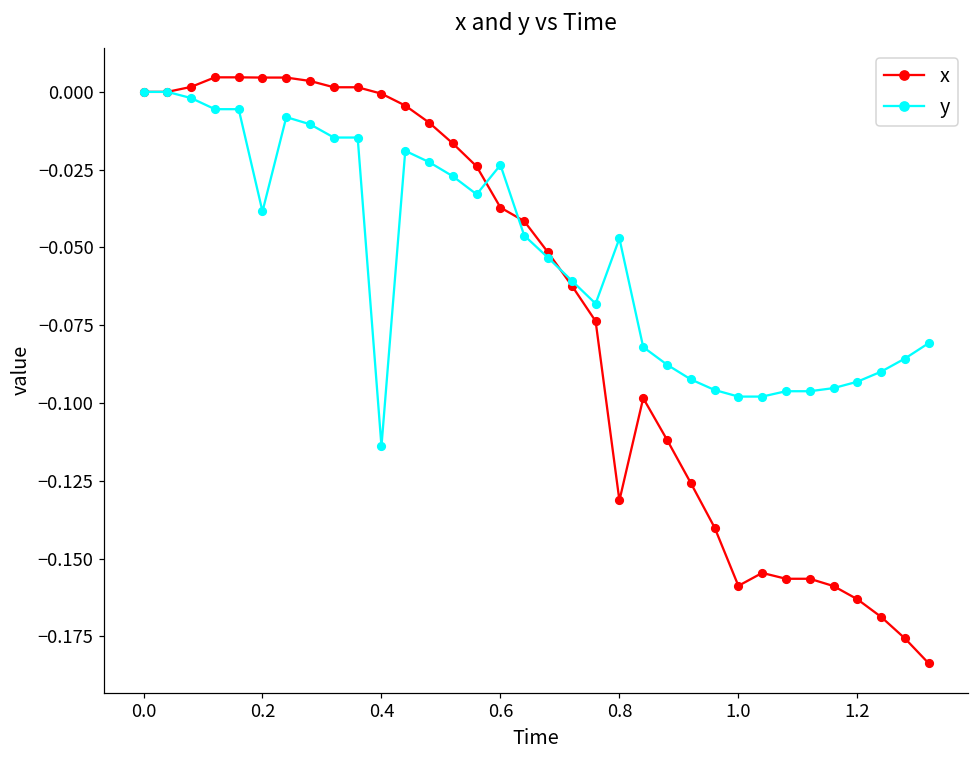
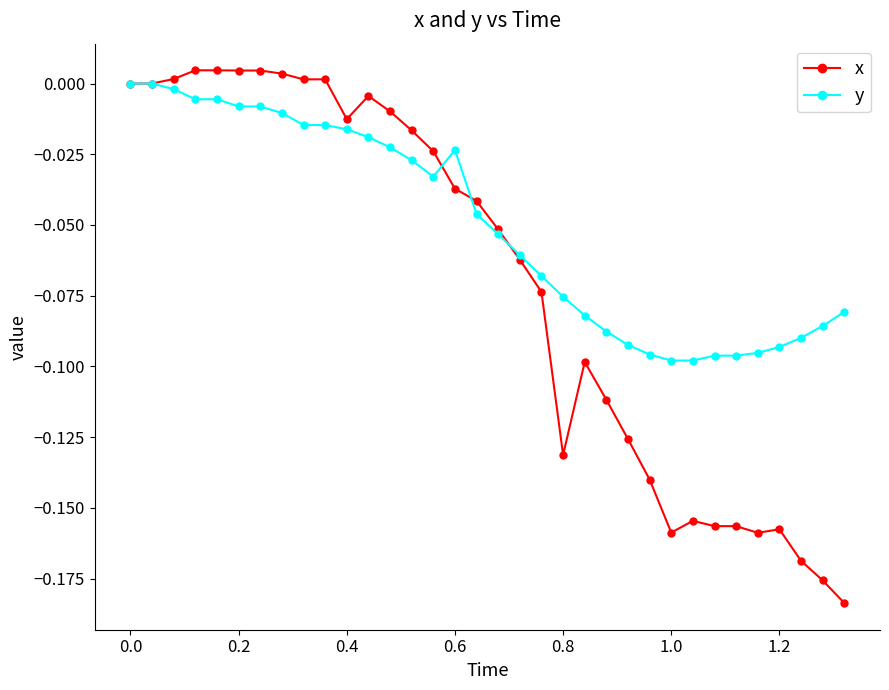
y, 0.2: -0.038 -> -0.008
x, 0.4: -0.001 -> -0.013
y, 0.4: -0.114 -> -0.016
y, 0.8: -0.047 -> -0.075
x, 1.2: -0.163 -> -0.158
